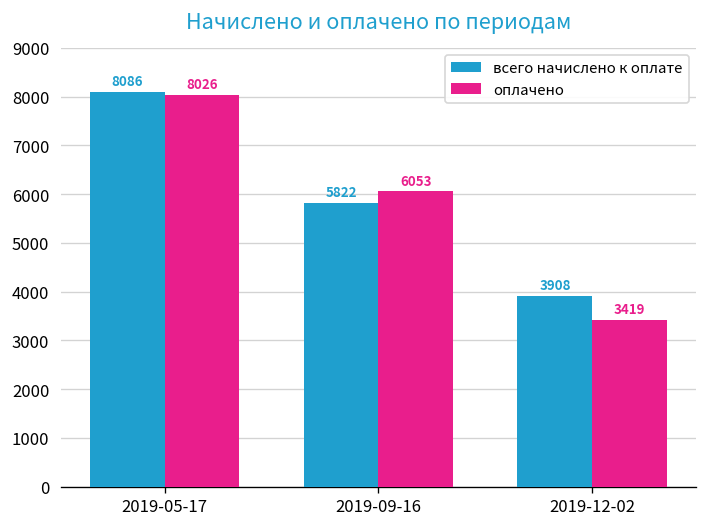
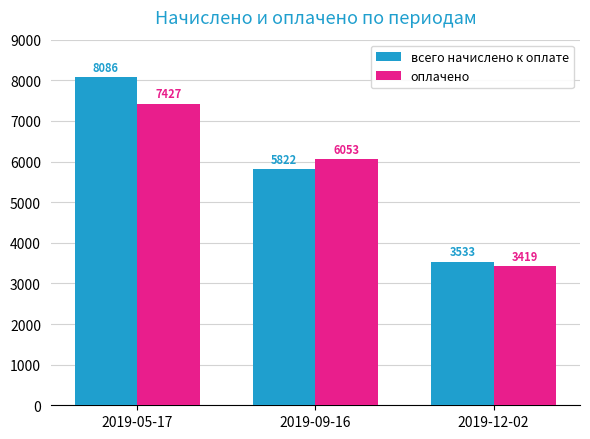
оплачено, 2019-05-17: 8026 -> 7427
всего начислено к оплате, 2019-12-02: 3908 -> 3533
